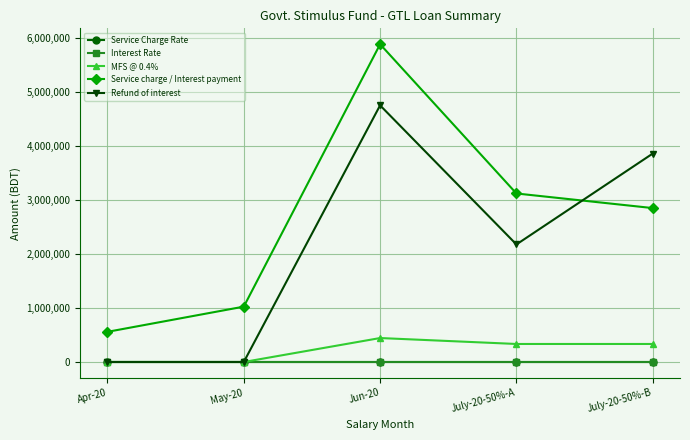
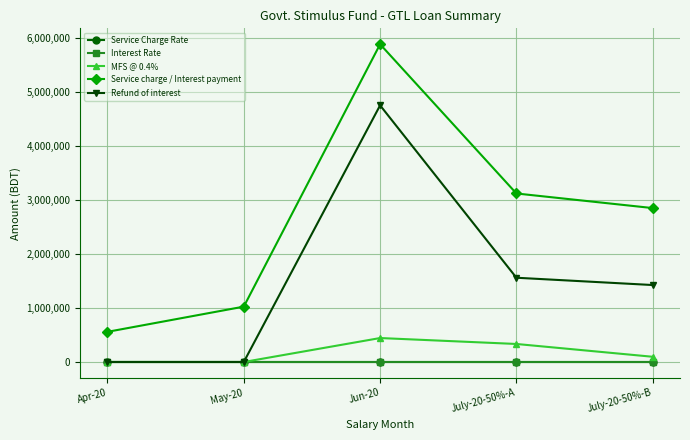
Refund of interest, July-20-50%-A: 2,200,000 -> 1,600,000
MFS @ 0.4%, July-20-50%-B: 300,000 -> 100,000
Refund of interest, July-20-50%-B: 3,900,000 -> 1,400,000
